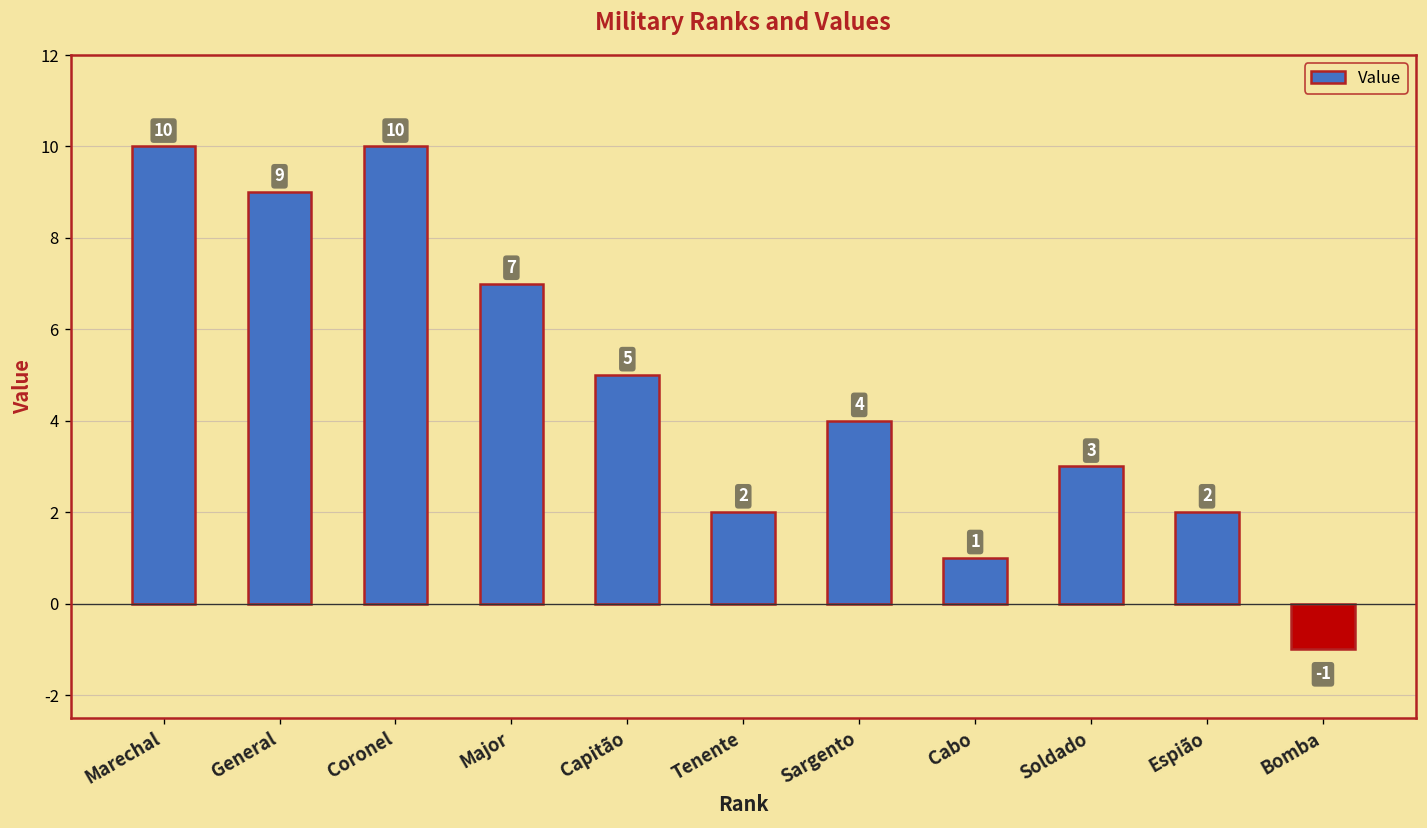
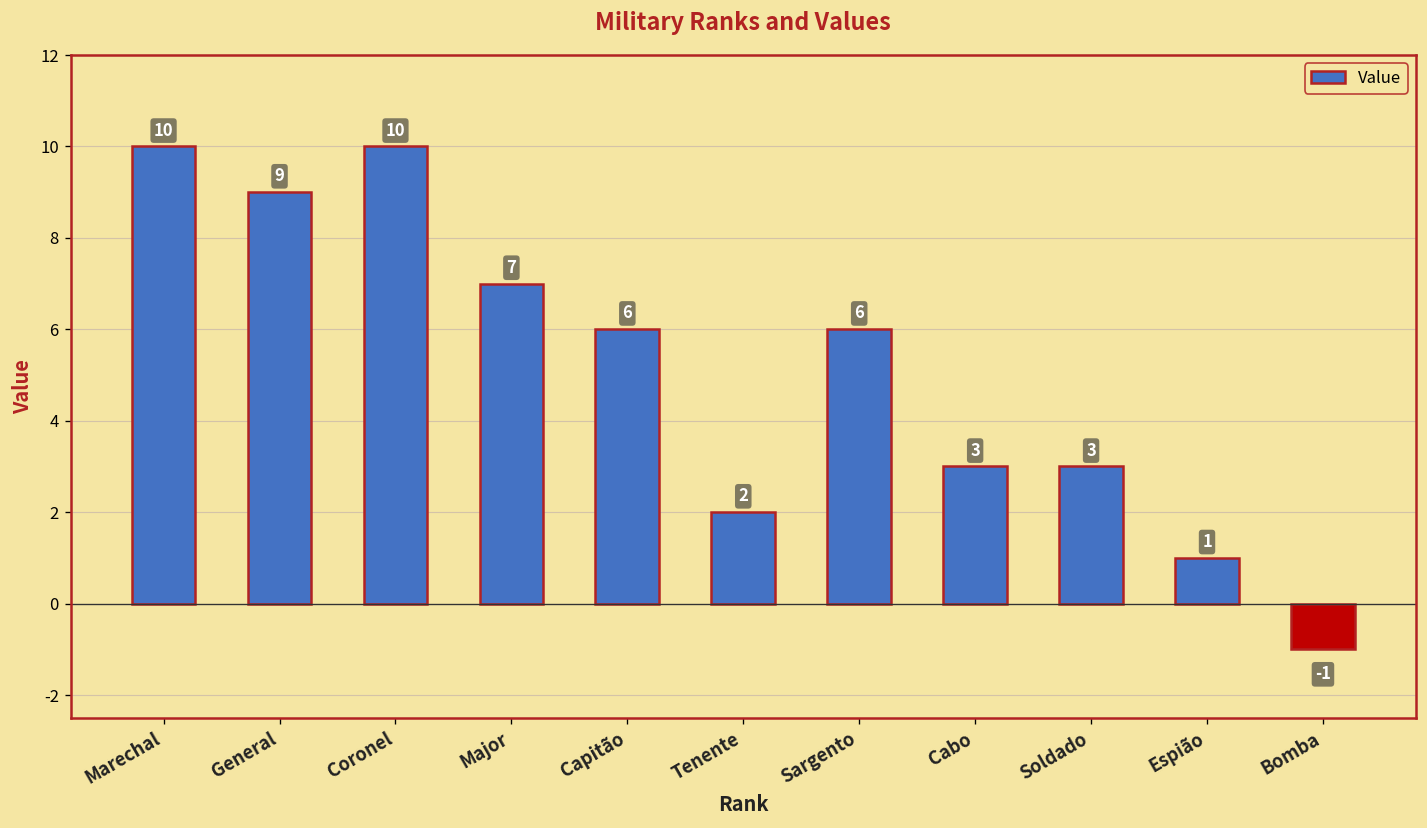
Capitão: 5 -> 6
Sargento: 4 -> 6
Cabo: 1 -> 3
Espião: 2 -> 1
